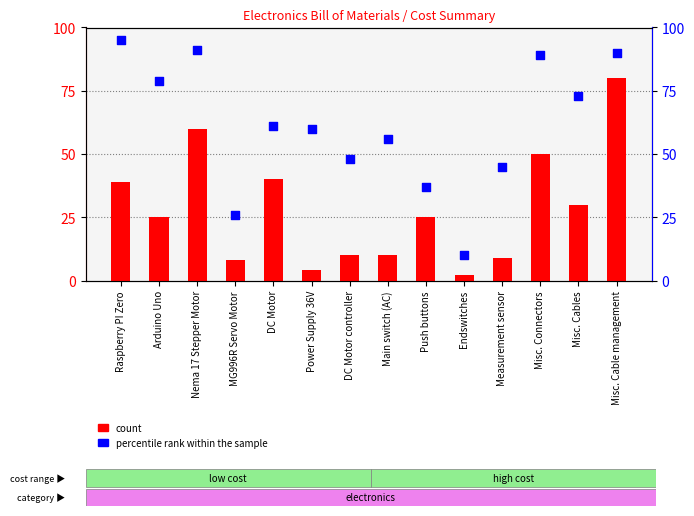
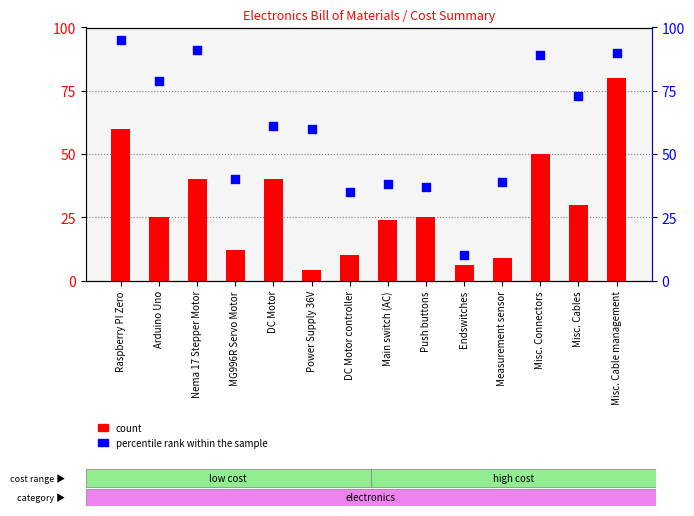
count, Raspberry PI Zero: 39 -> 60
count, Nema 17 Stepper Motor: 60 -> 40
count, MG996R Servo Motor: 8 -> 12
count, Main switch (AC): 10 -> 24
count, Endswitches: 2 -> 6
percentile rank within the sample, MG996R Servo Motor: 26 -> 40
percentile rank within the sample, DC Motor controller: 48 -> 35
percentile rank within the sample, Main switch (AC): 56 -> 38
percentile rank within the sample, Measurement sensor: 45 -> 39
